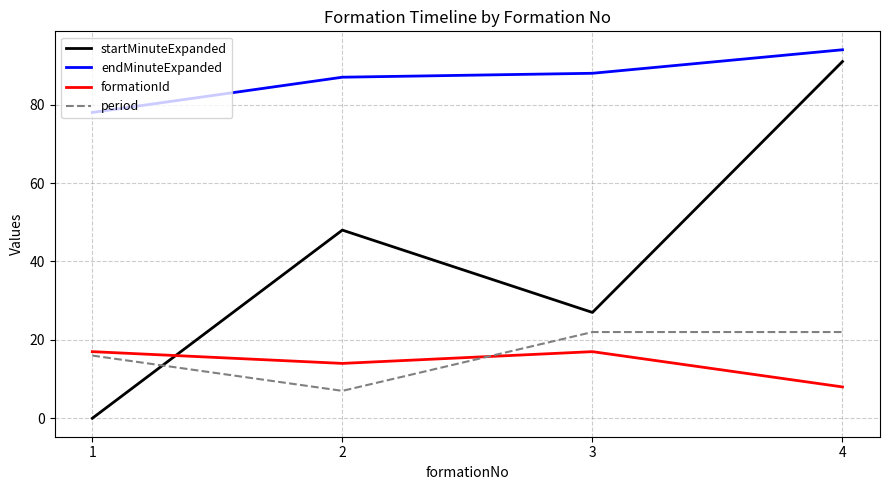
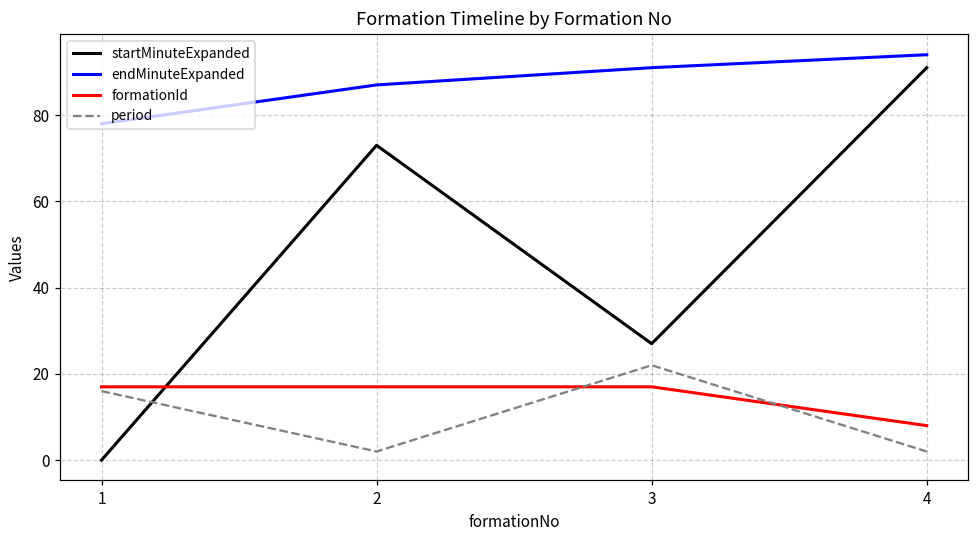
startMinuteExpanded, 2: 48 -> 73
formationId, 2: 14 -> 17
period, 2: 7 -> 2
endMinuteExpanded, 3: 88 -> 91
period, 4: 22 -> 2
